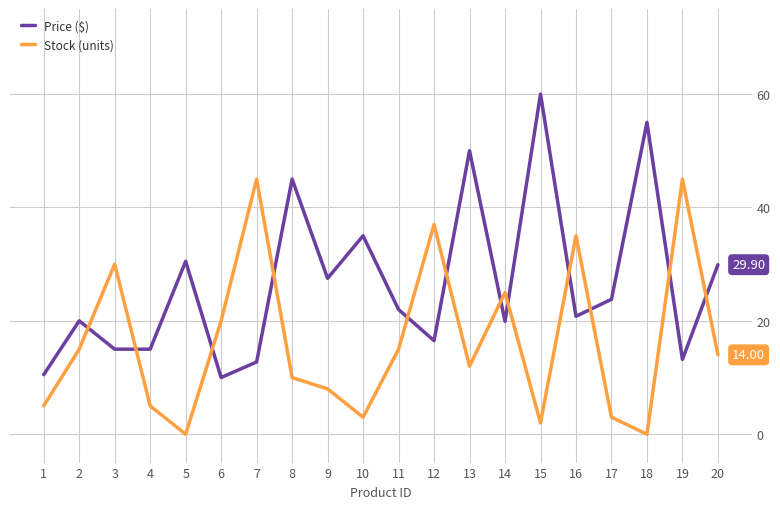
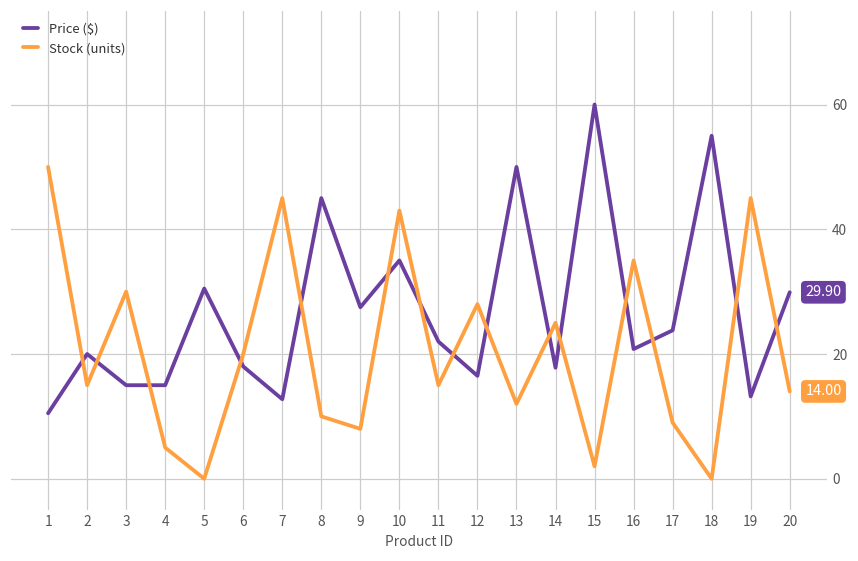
Stock (units), 1: 5 -> 50
Price ($), 6: 10 -> 18
Stock (units), 10: 3 -> 43
Stock (units), 12: 37 -> 28
Price ($), 14: 20 -> 18
Stock (units), 17: 3 -> 9
